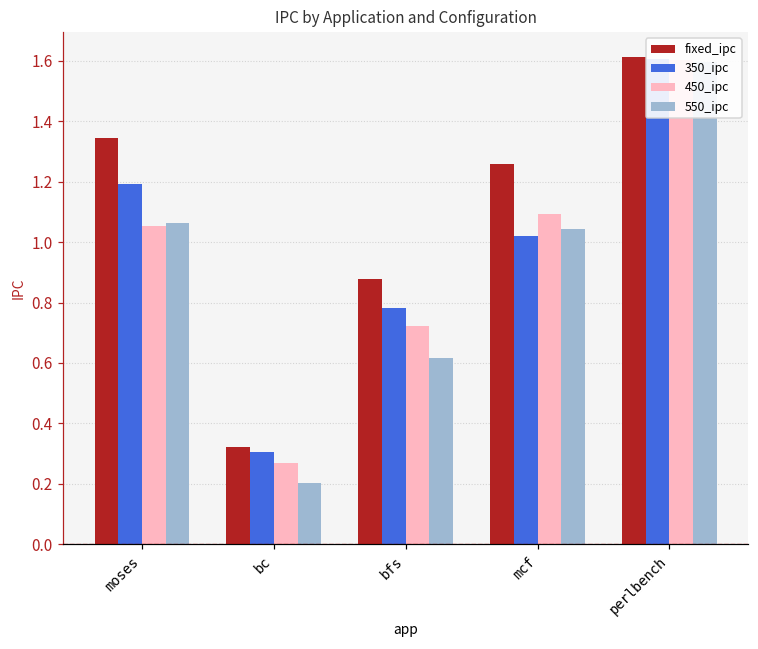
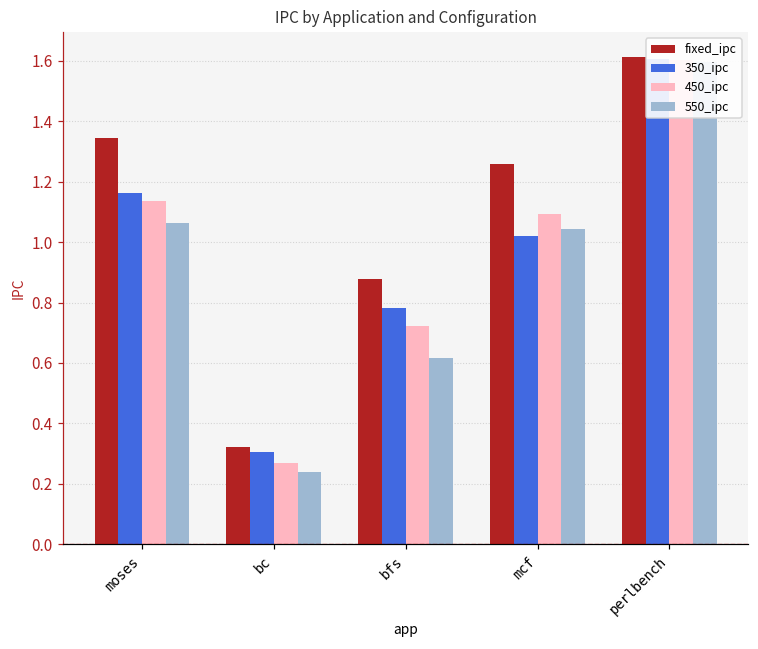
350_ipc, moses: 1.19 -> 1.16
450_ipc, moses: 1.05 -> 1.14
550_ipc, bc: 0.20 -> 0.24
